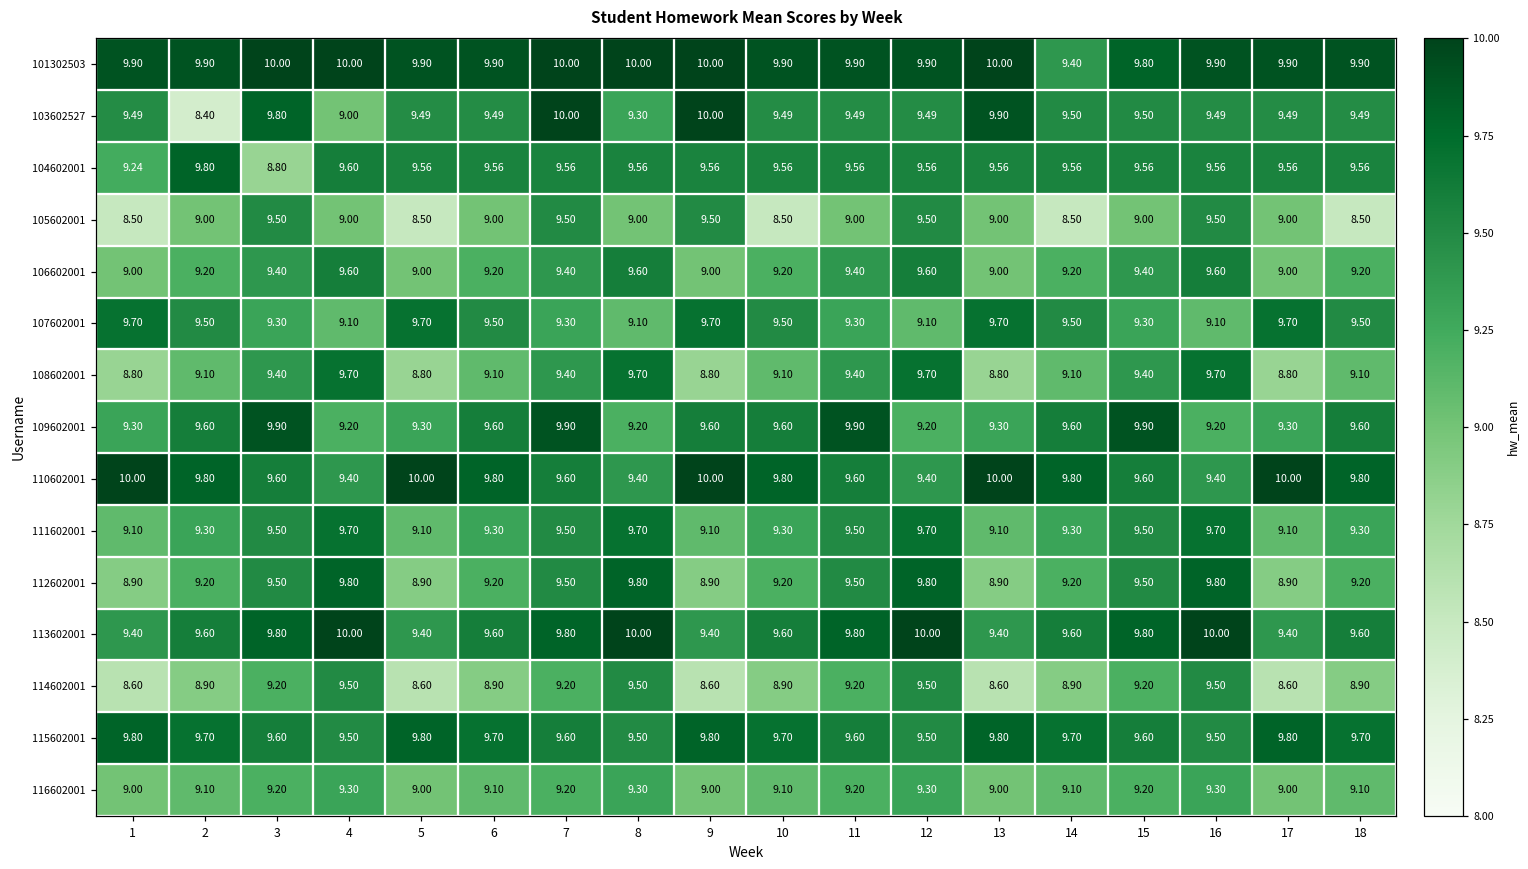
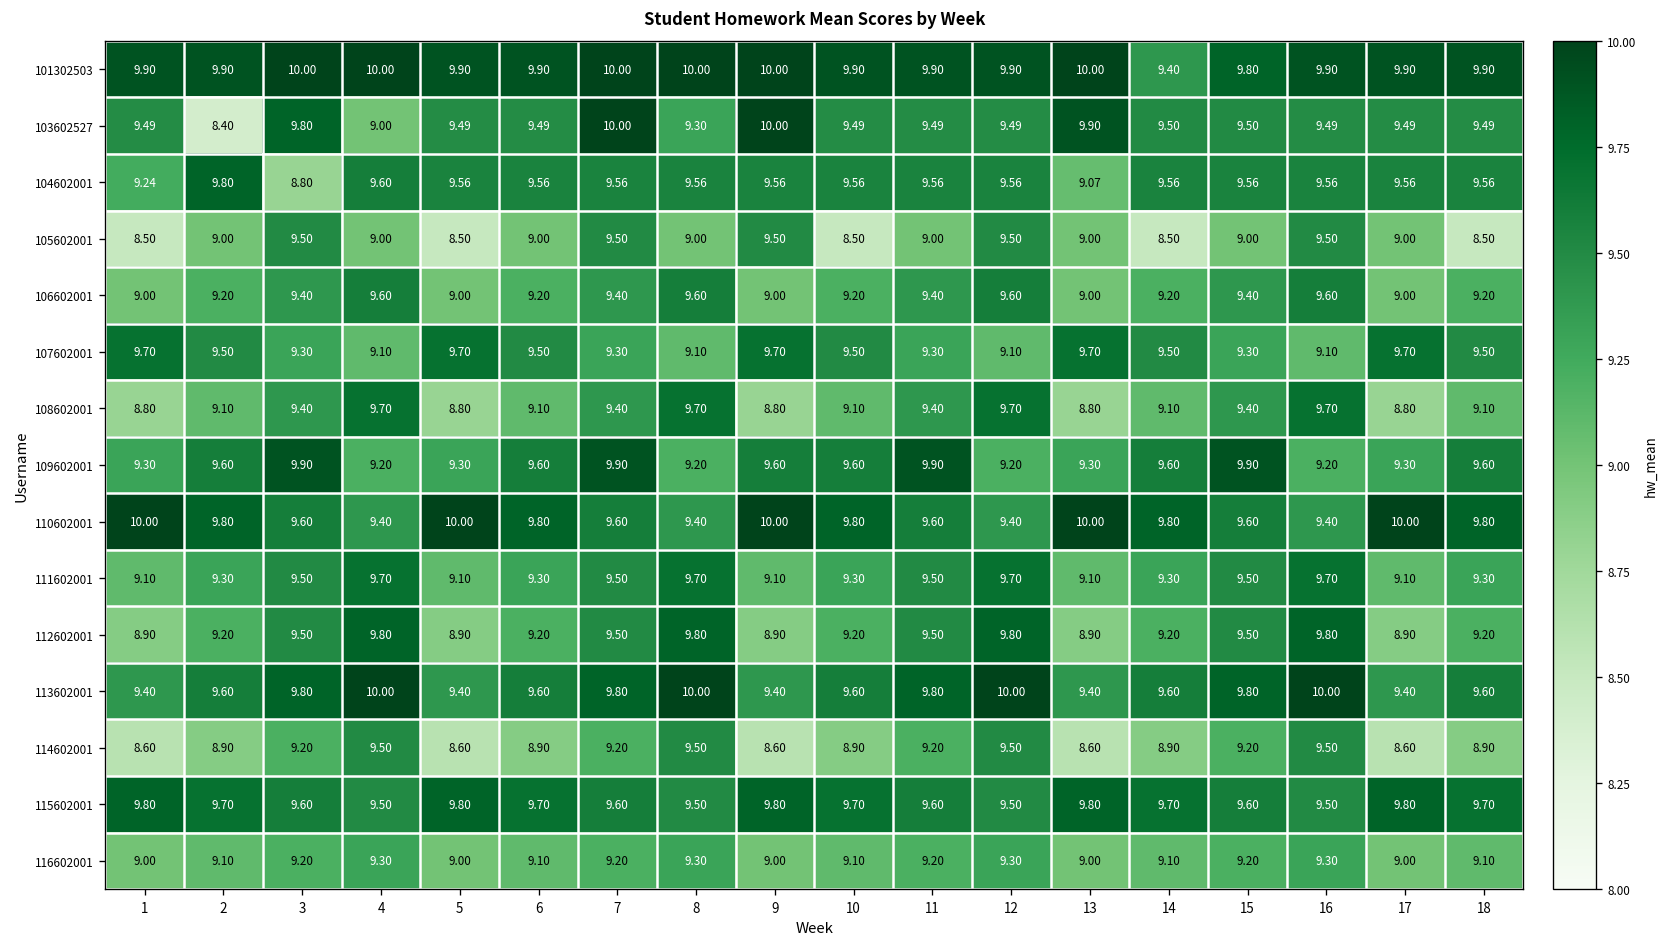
104602001, 13: 9.56 -> 9.07
